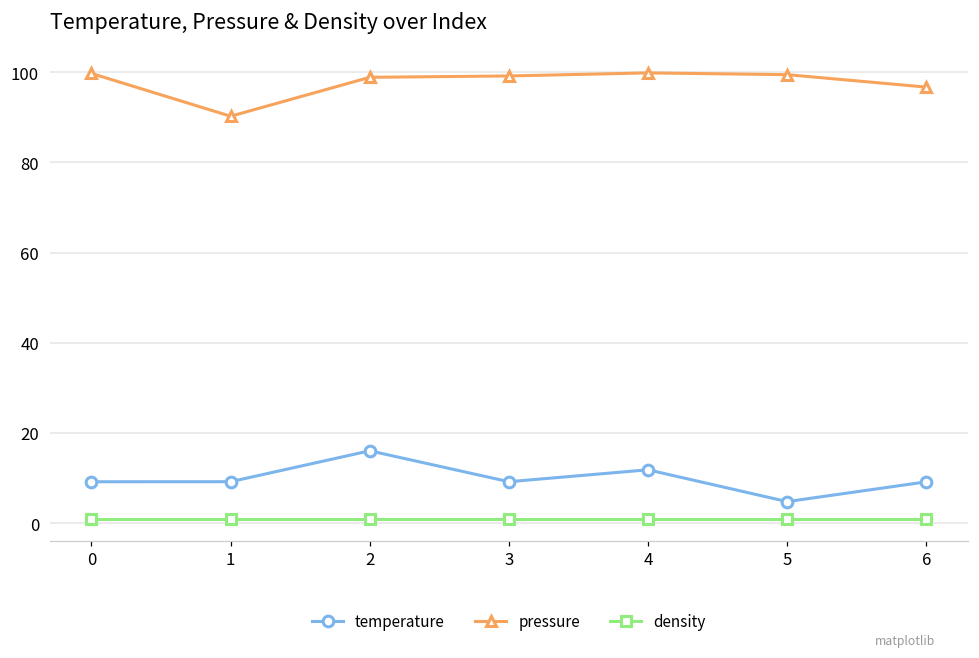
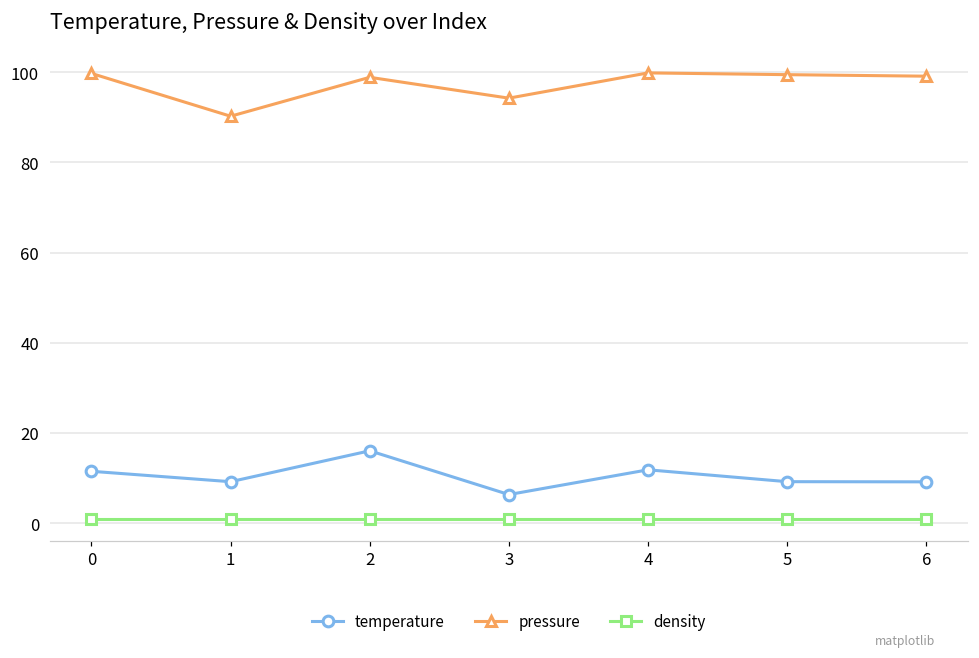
temperature, 0: 9 -> 12
temperature, 3: 9 -> 6
pressure, 3: 99 -> 94
temperature, 5: 5 -> 9
pressure, 6: 97 -> 99
